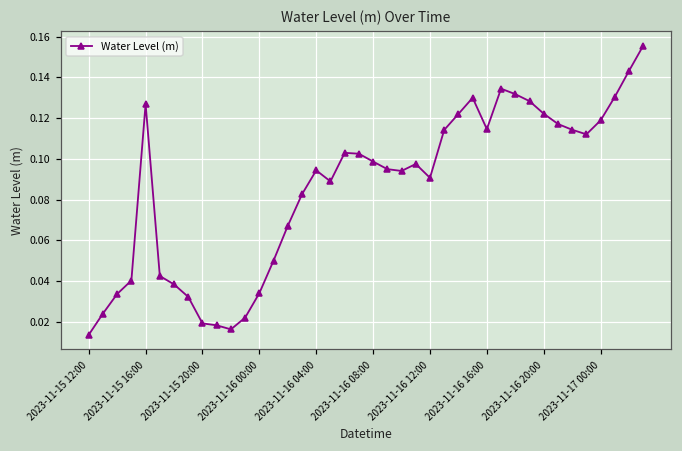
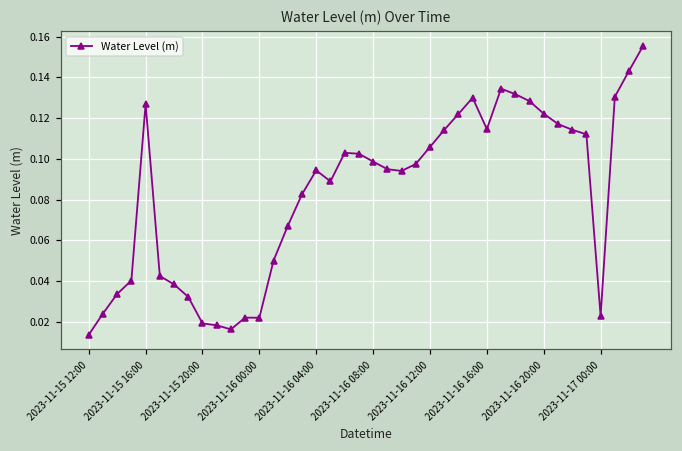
2023-11-16 00:00: 0.034 -> 0.022
2023-11-16 12:00: 0.091 -> 0.106
2023-11-17 00:00: 0.119 -> 0.023
